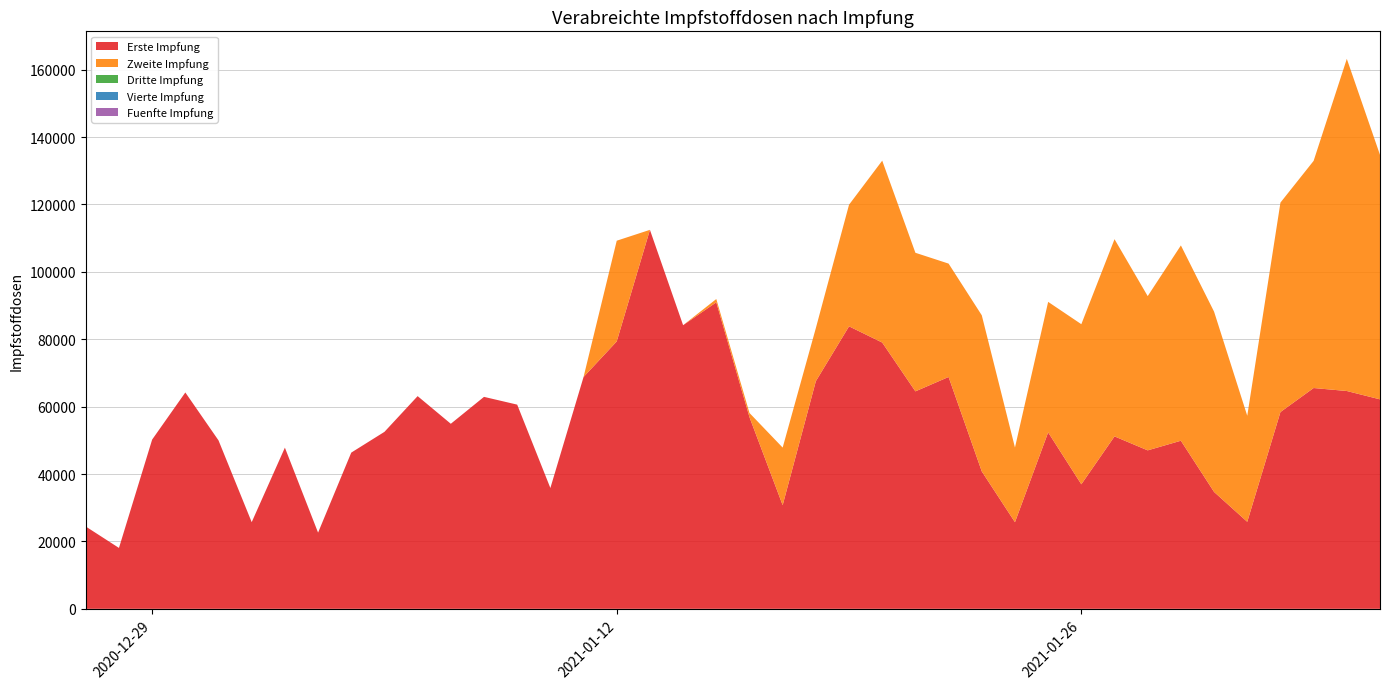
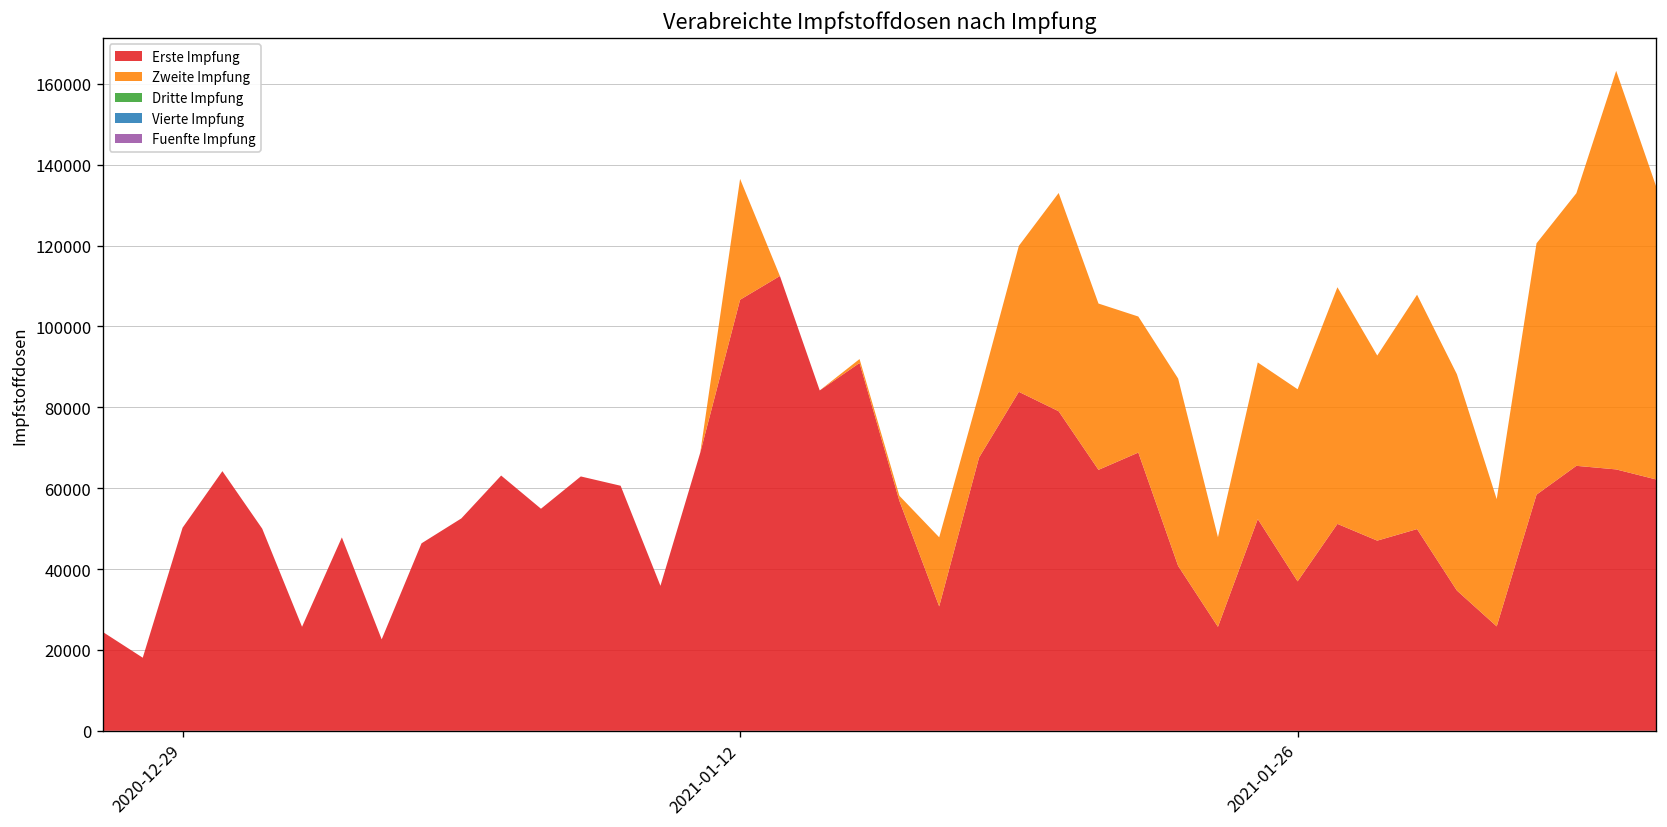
Erste Impfung, 2021-01-12: 79000 -> 107000
